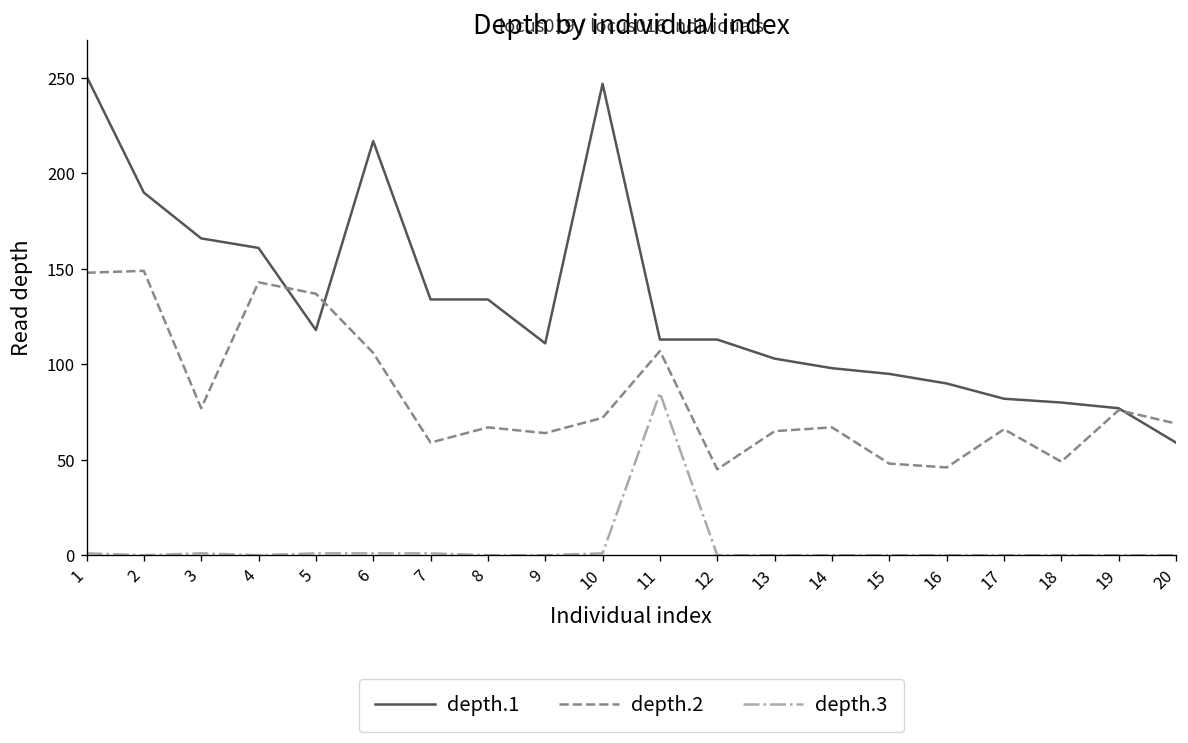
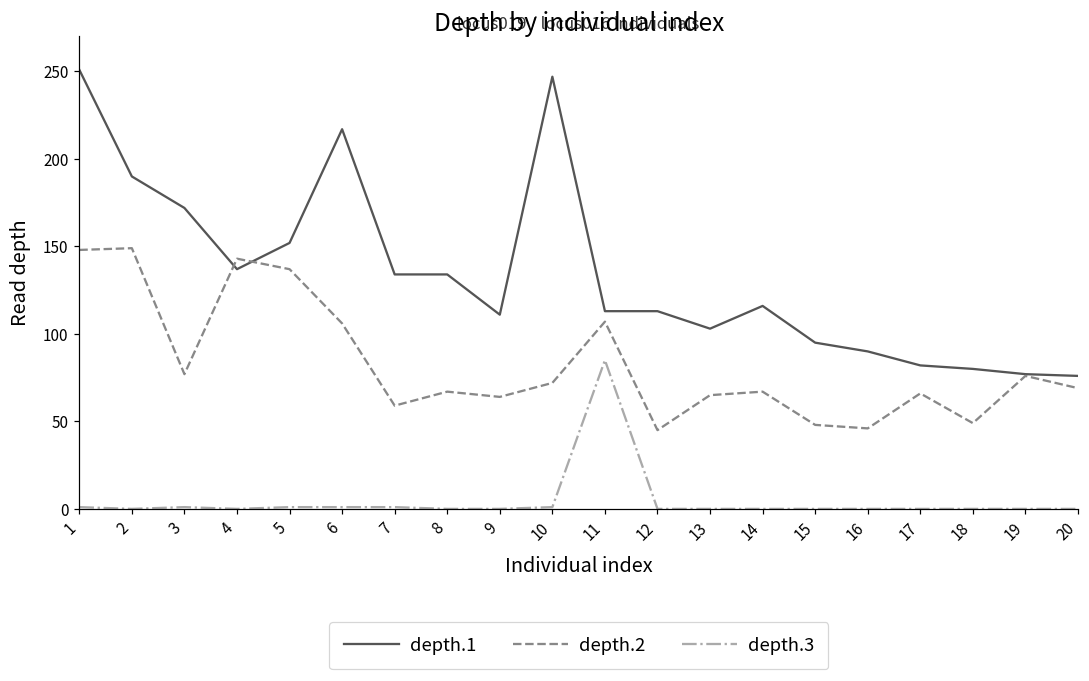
depth.1, 3: 166 -> 172
depth.1, 4: 161 -> 137
depth.1, 5: 118 -> 152
depth.1, 14: 98 -> 116
depth.1, 20: 59 -> 76
